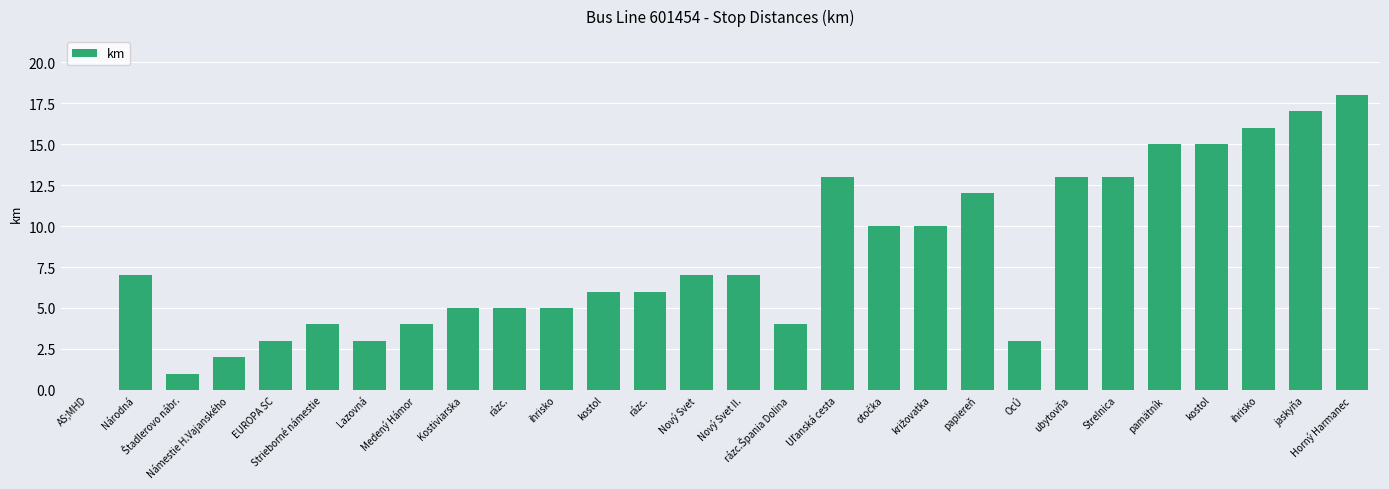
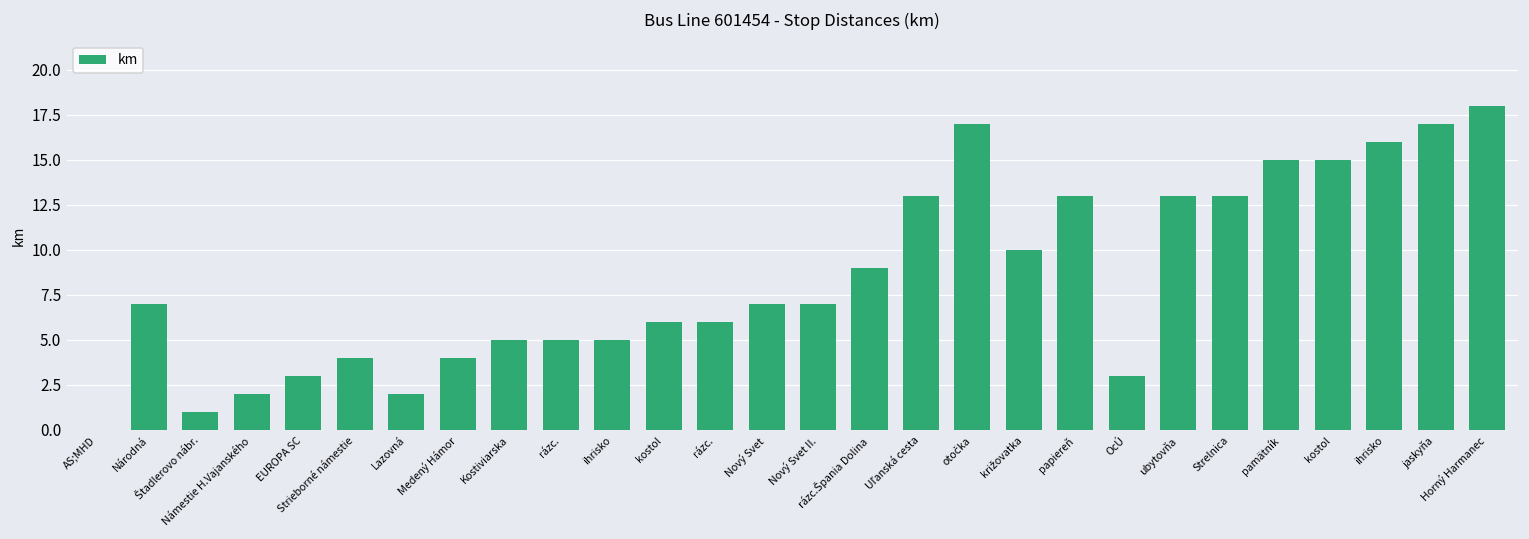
Lazovná: 3 -> 2
rázc.Špania Dolina: 4 -> 9
otočka: 10 -> 17
papiereň: 12 -> 13
